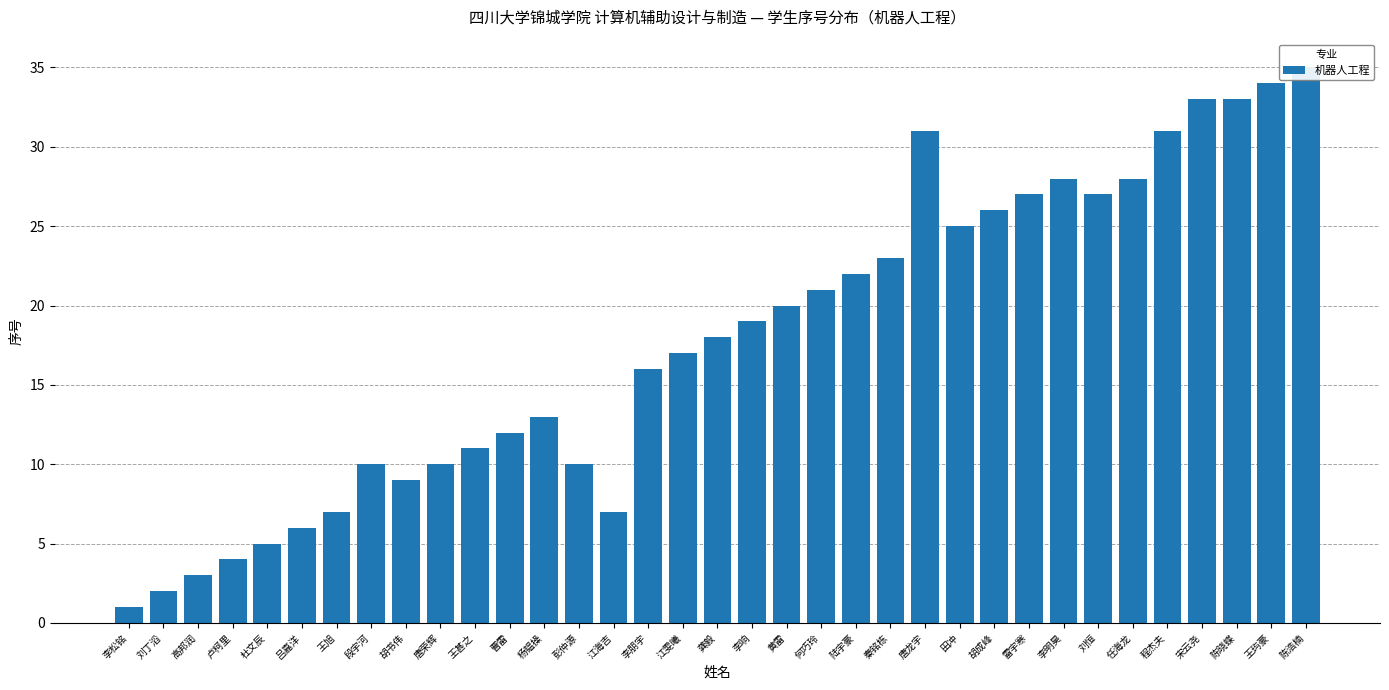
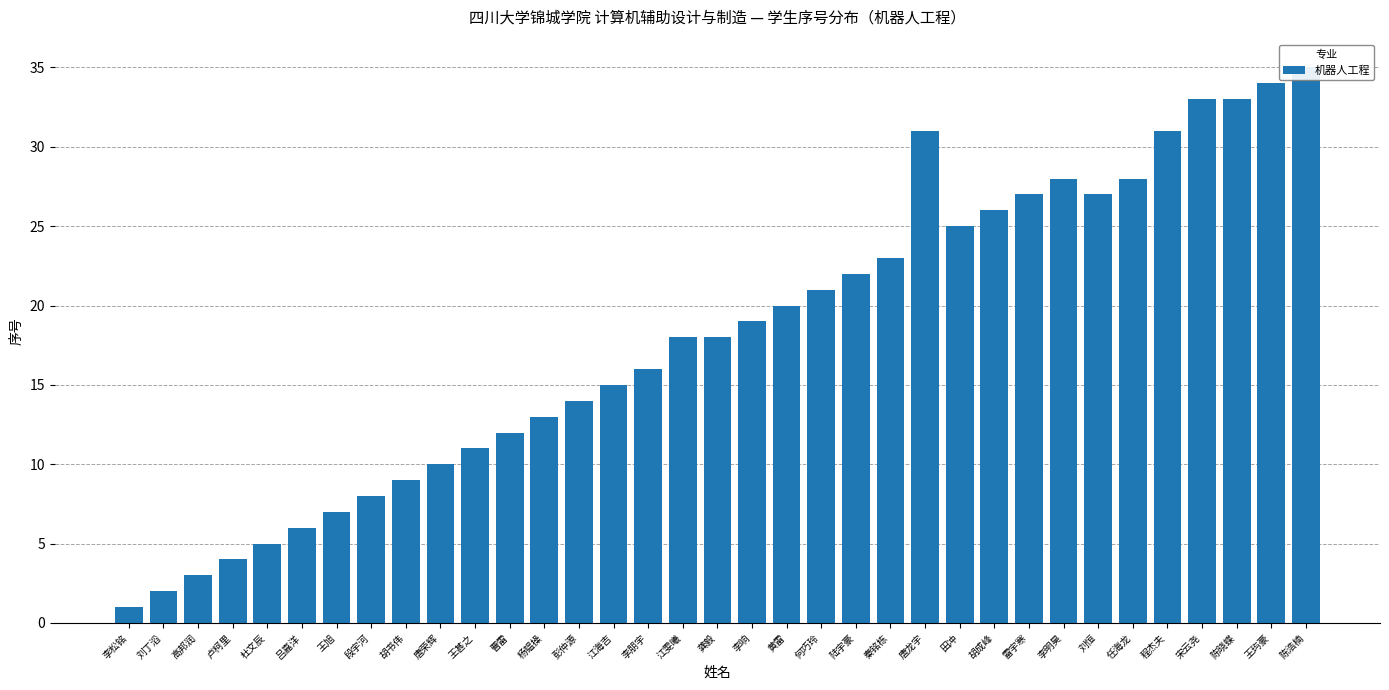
段宇河: 10 -> 8
彭仲源: 10 -> 14
江海吉: 7 -> 15
江雯曦: 17 -> 18
